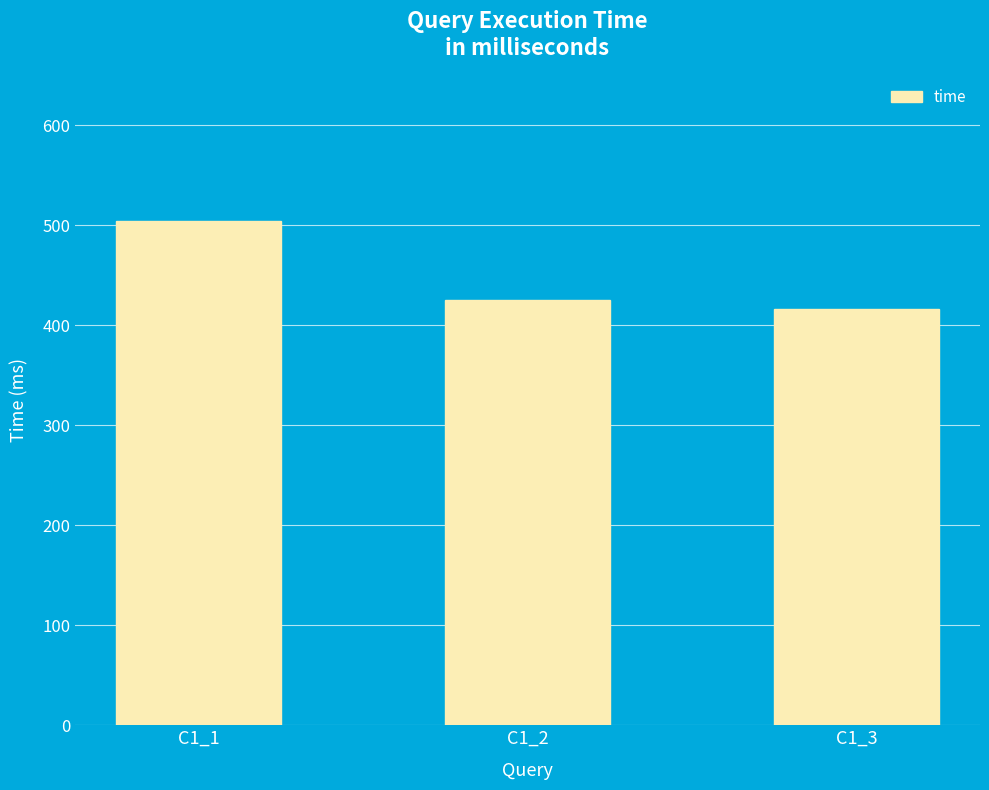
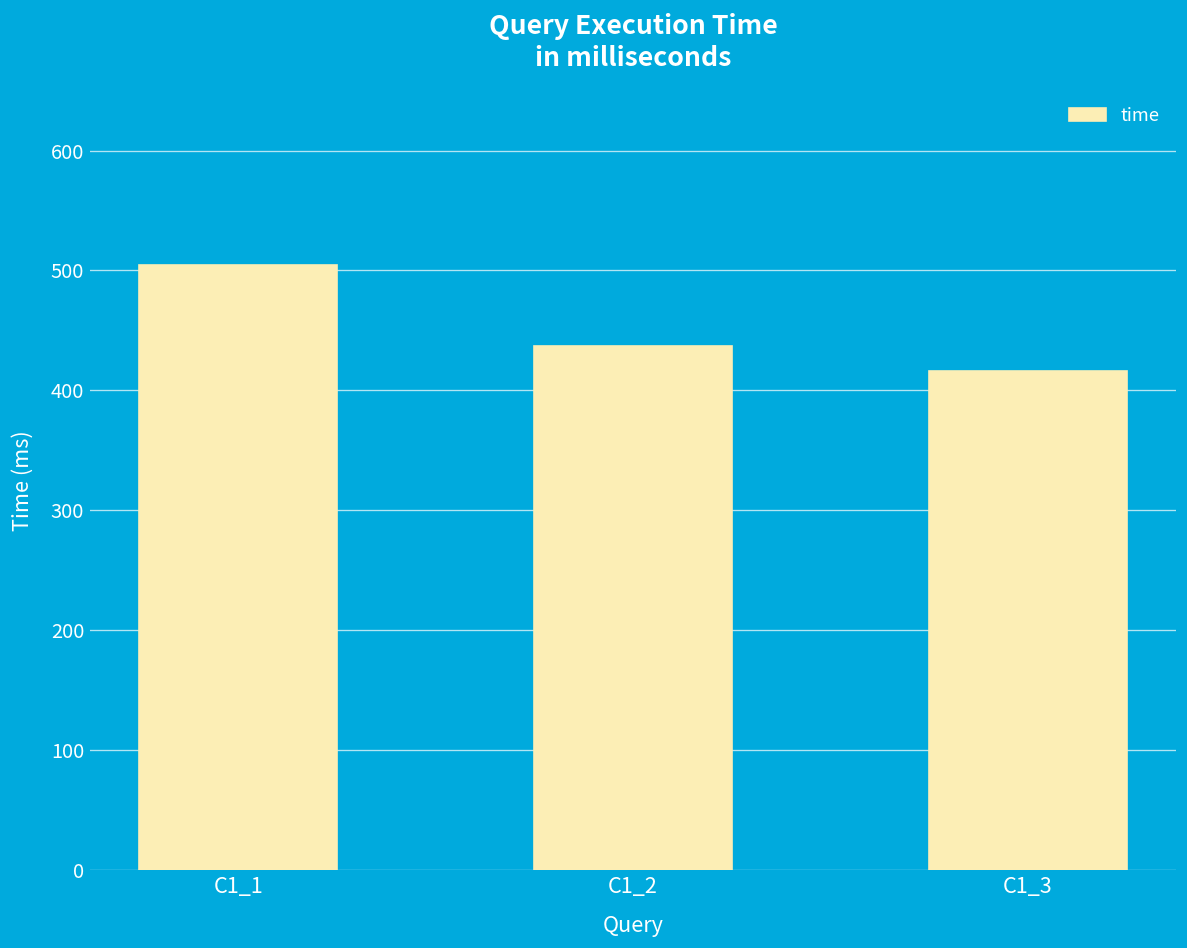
C1_2: 430 -> 440
